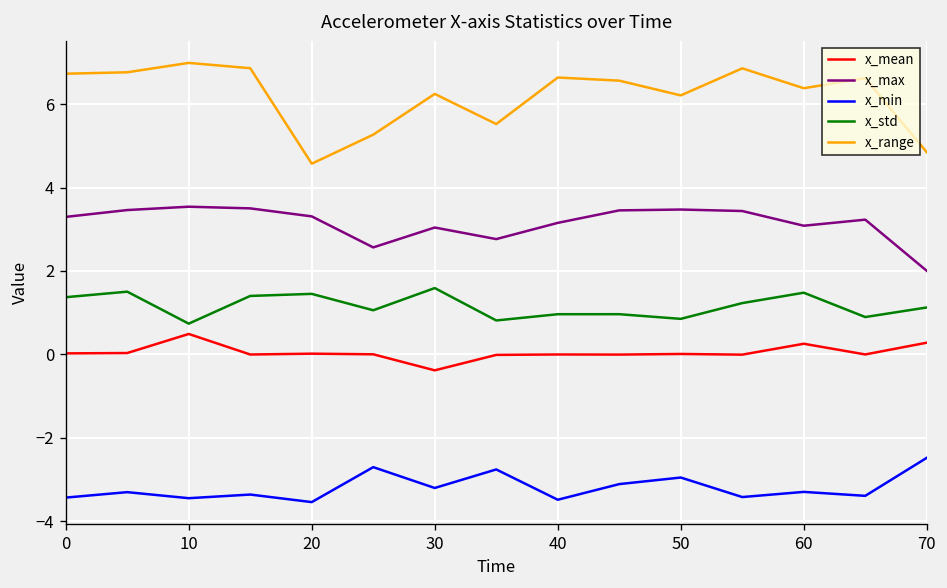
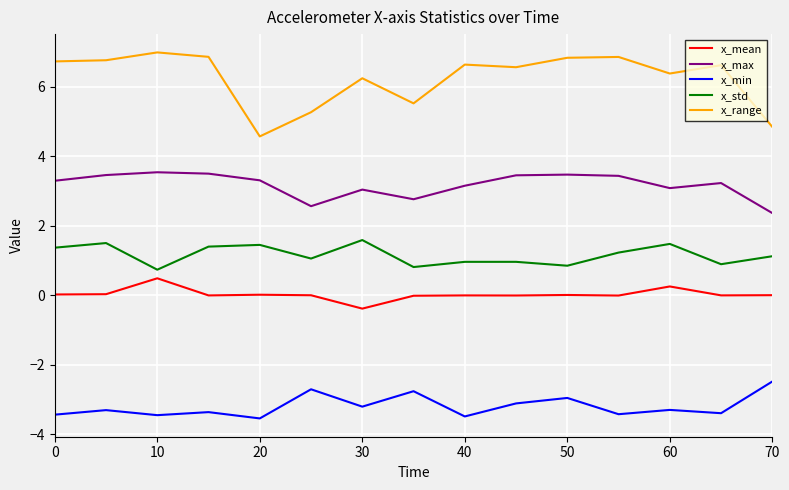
x_range, 50: 6.2 -> 6.8
x_mean, 70: 0.3 -> 0.0
x_max, 70: 2.0 -> 2.4
